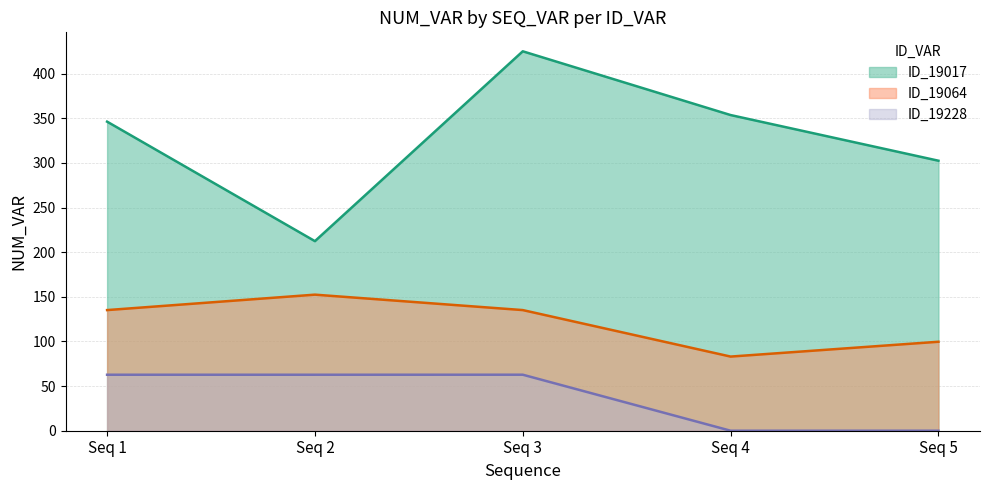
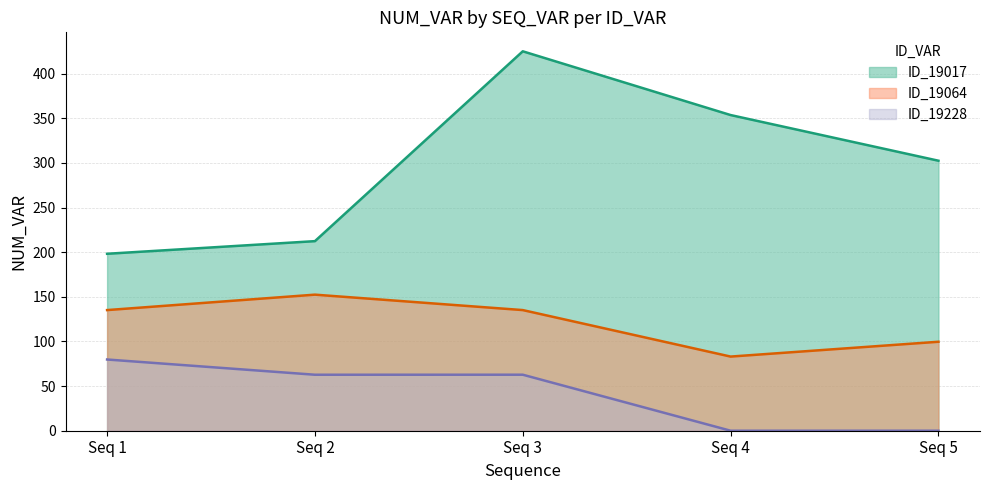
ID_19017, Seq 1: 350 -> 200
ID_19228, Seq 1: 60 -> 80
